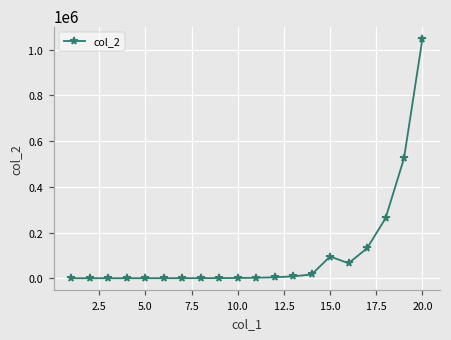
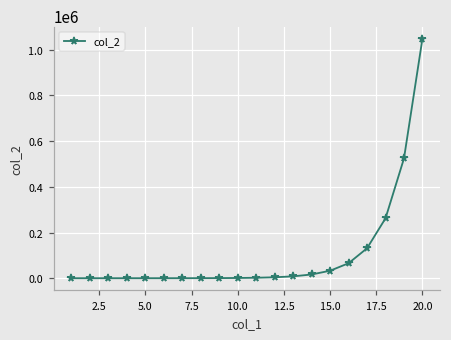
15.0: 100000 -> 30000
